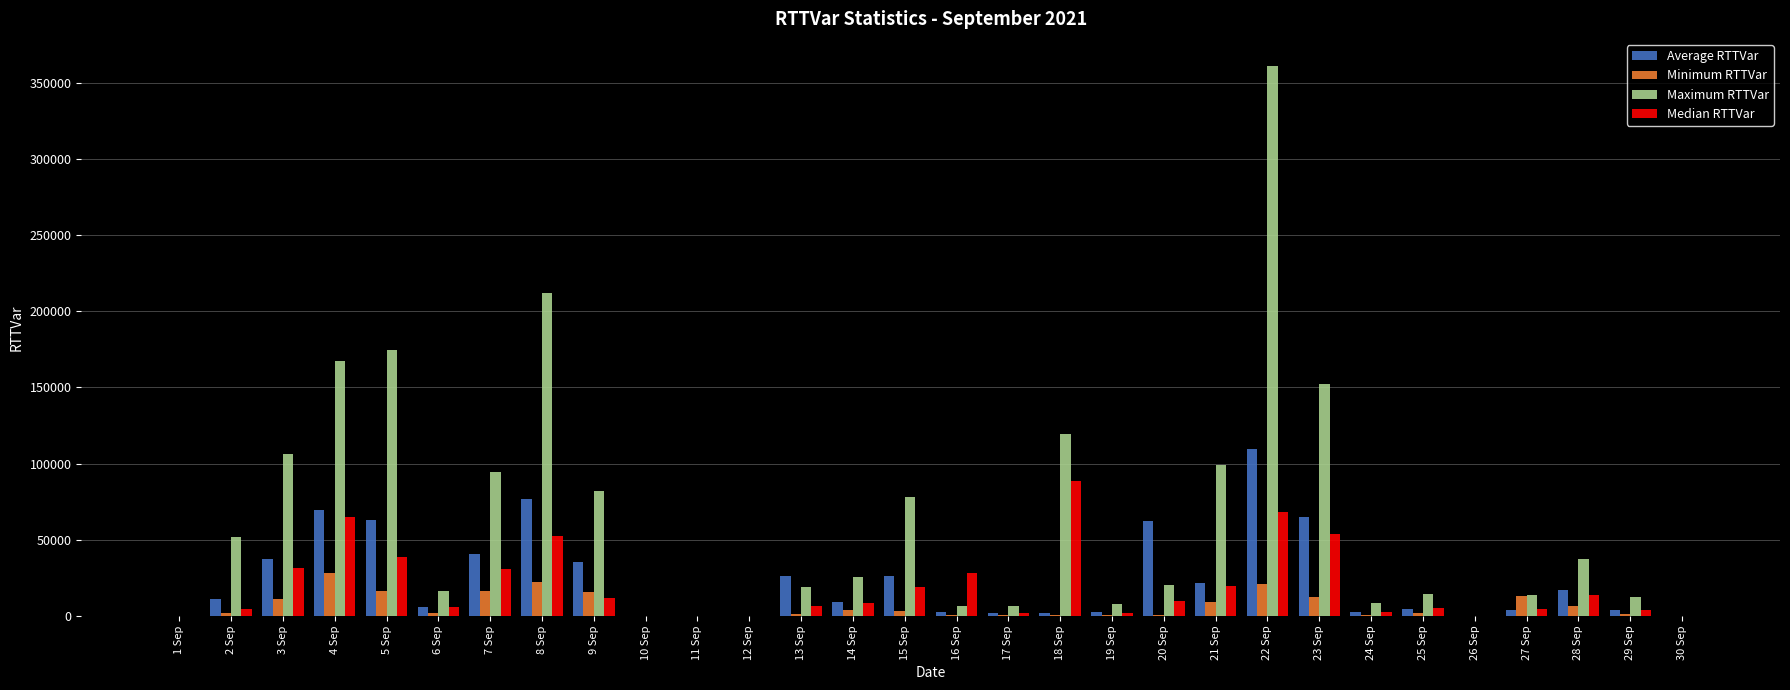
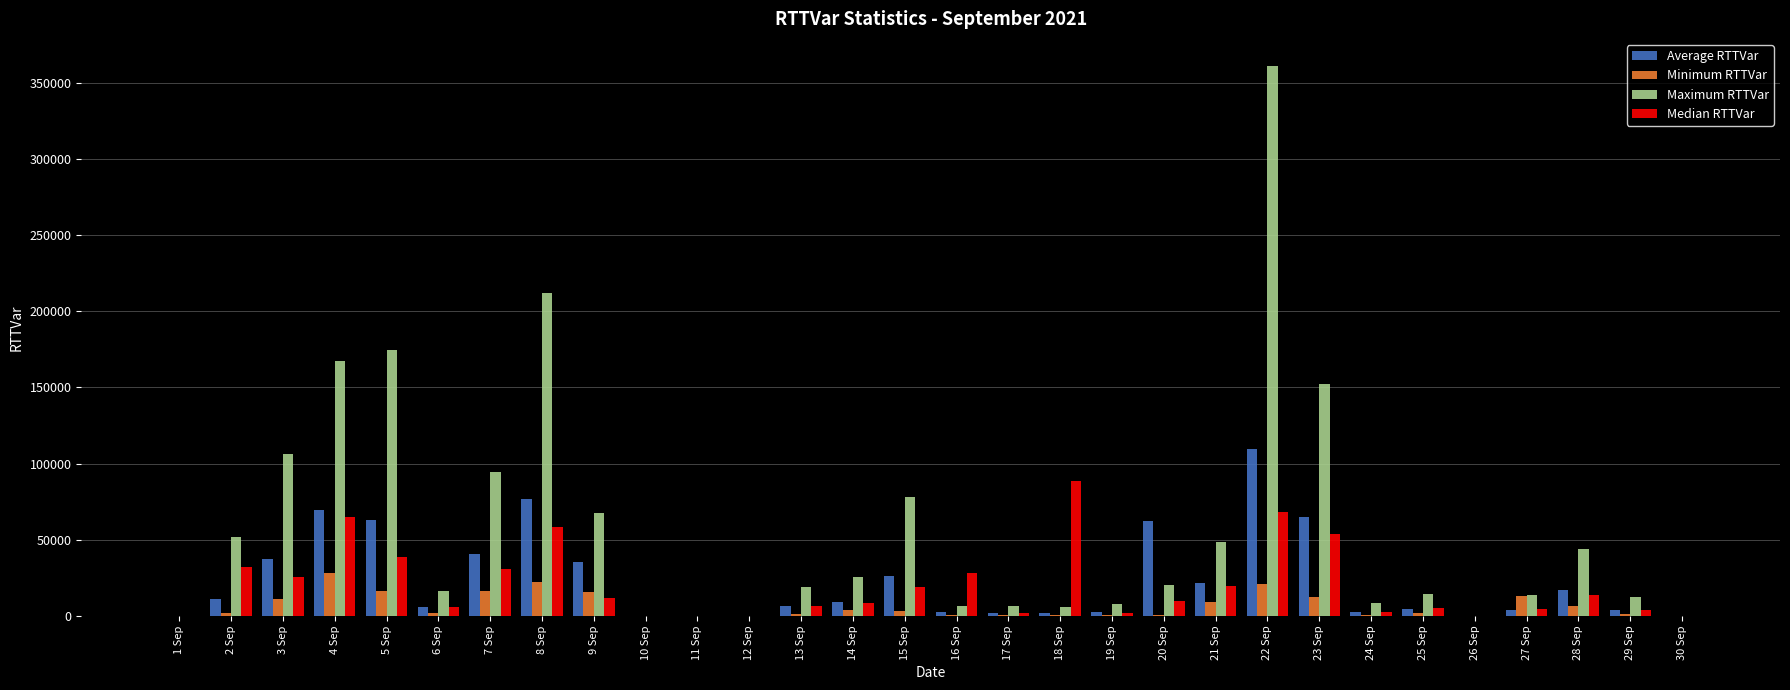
Median RTTVar, 2 Sep: 5000 -> 32000
Median RTTVar, 3 Sep: 32000 -> 26000
Median RTTVar, 8 Sep: 53000 -> 58000
Maximum RTTVar, 9 Sep: 82000 -> 68000
Average RTTVar, 13 Sep: 26000 -> 7000
Maximum RTTVar, 18 Sep: 119000 -> 6000
Maximum RTTVar, 21 Sep: 99000 -> 49000
Maximum RTTVar, 28 Sep: 37000 -> 44000
